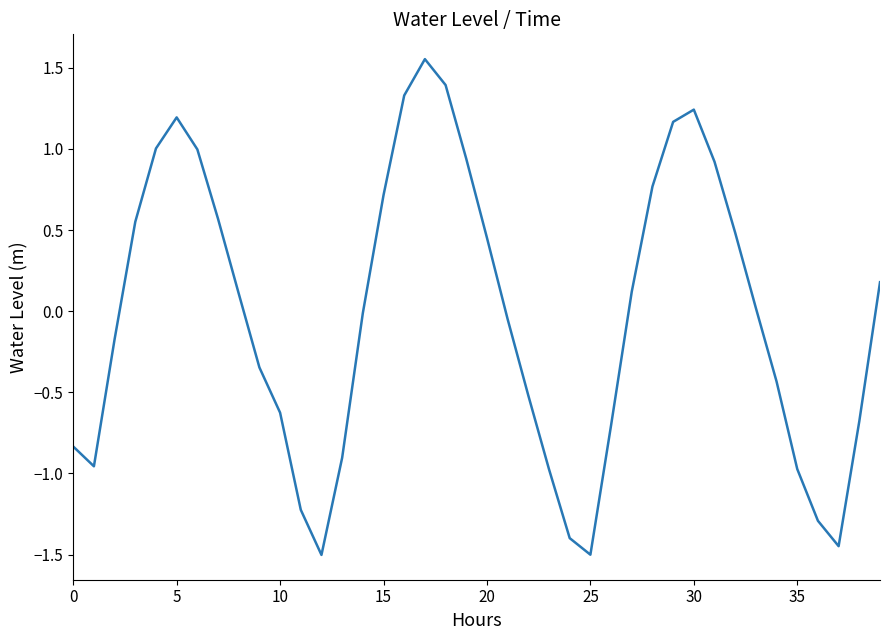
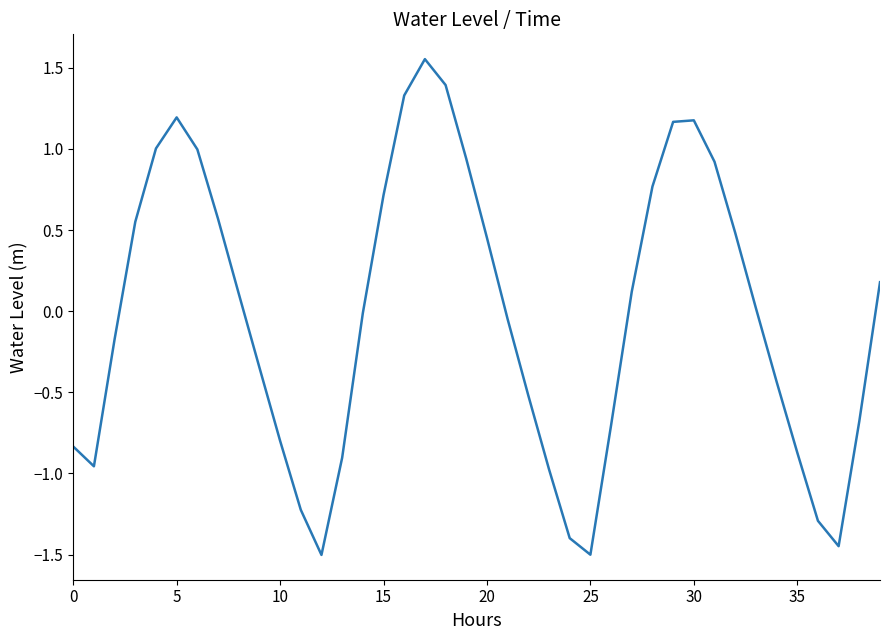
10: -0.63 -> -0.80
30: 1.24 -> 1.18
35: -0.97 -> -0.87
